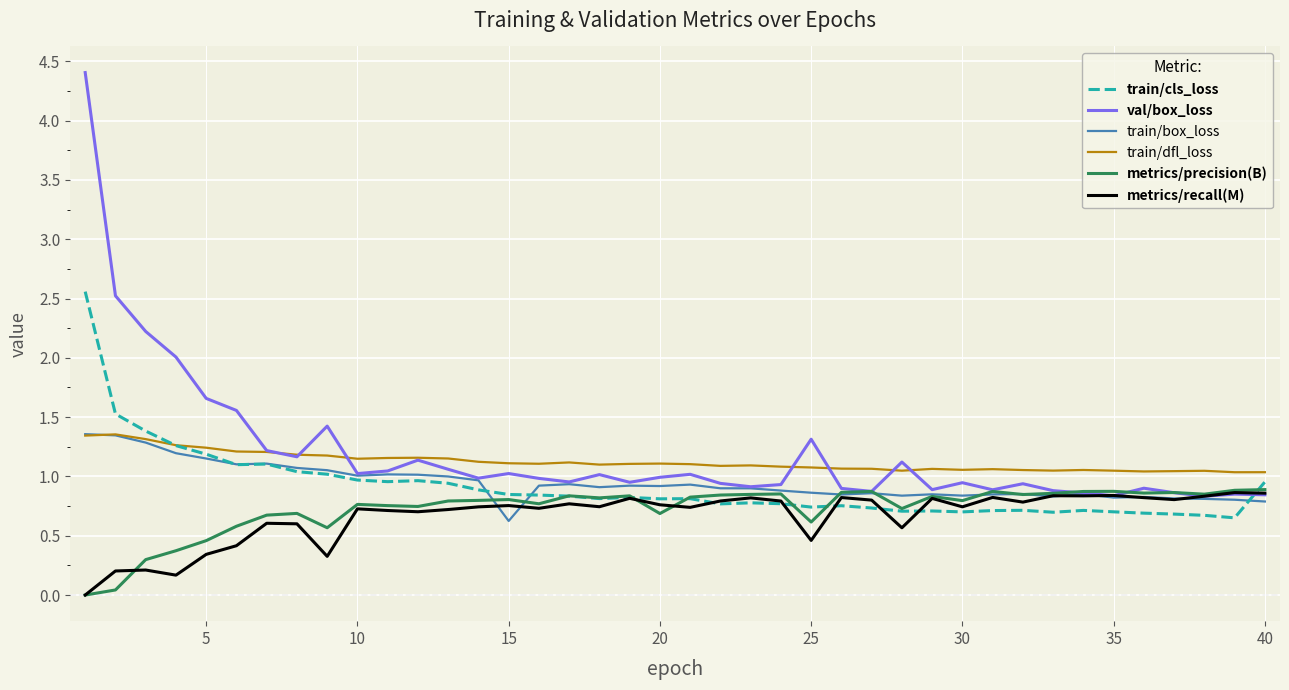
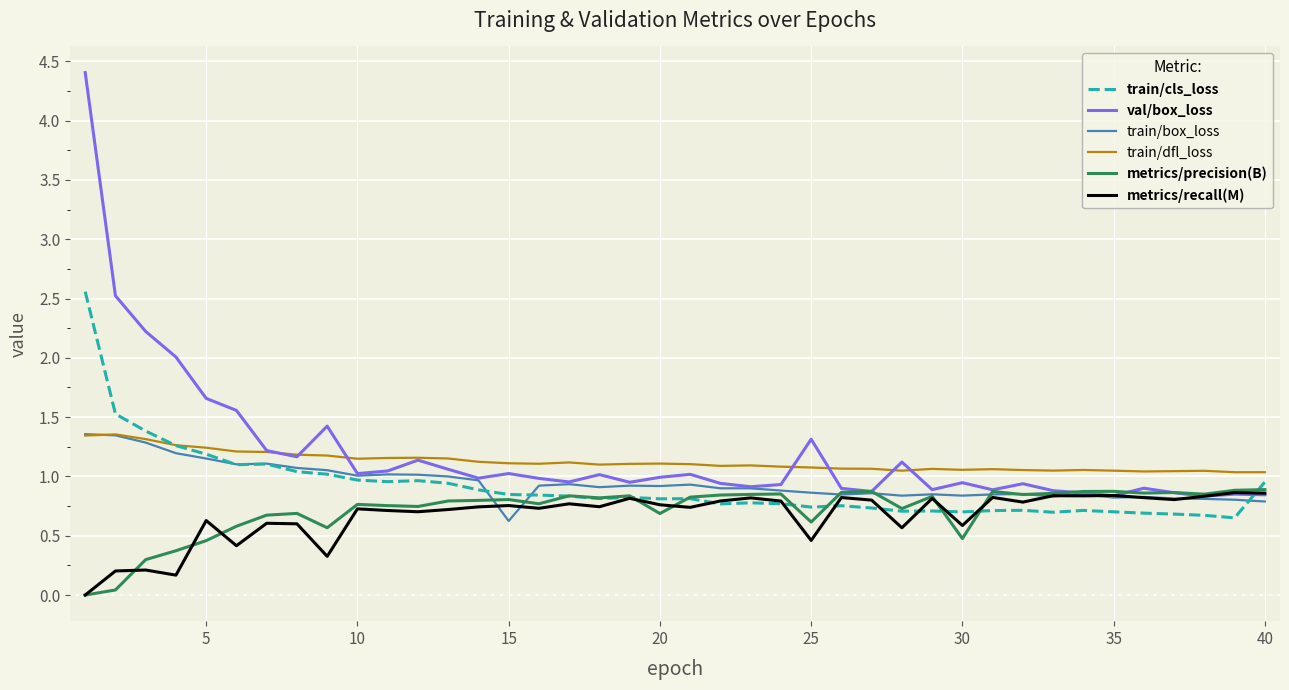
metrics/recall(M), 5: 0.34 -> 0.63
metrics/precision(B), 30: 0.80 -> 0.48
metrics/recall(M), 30: 0.74 -> 0.59
